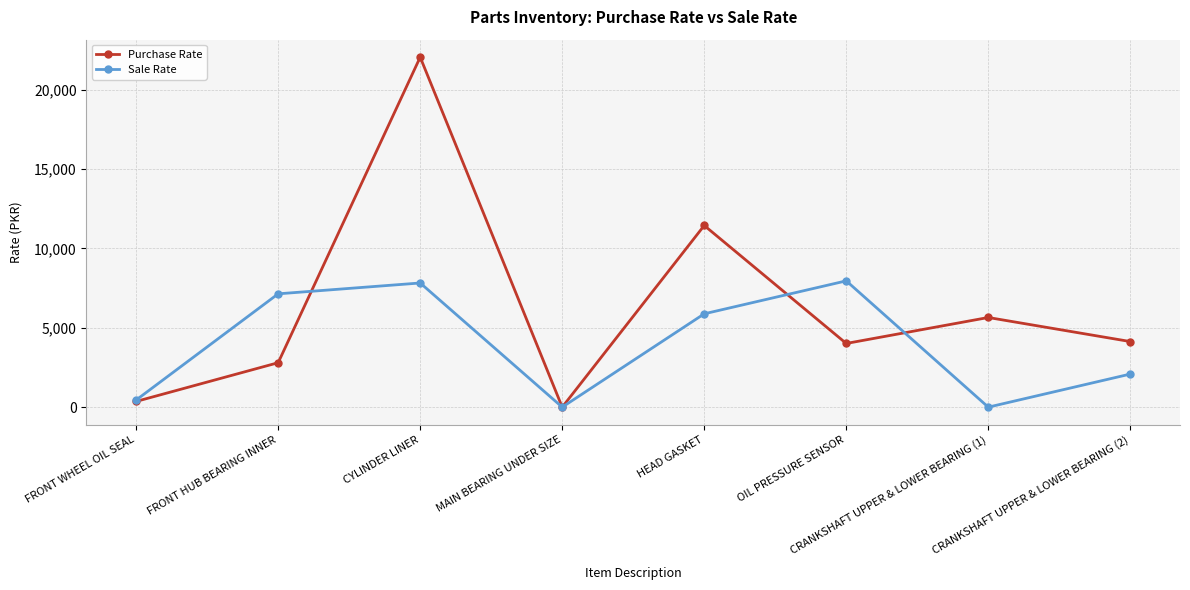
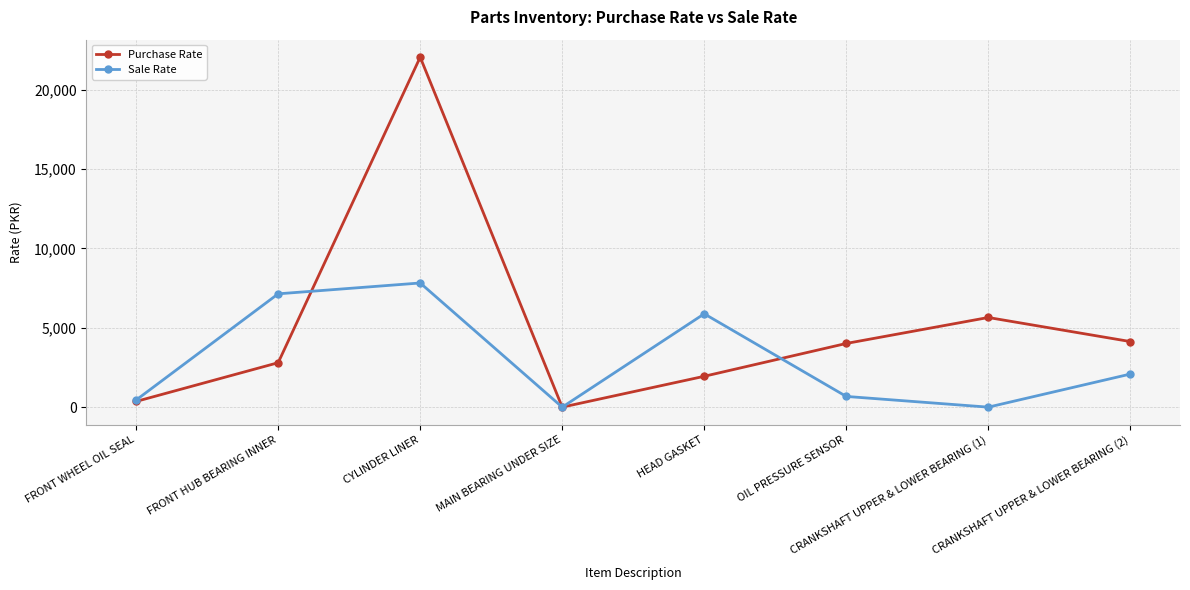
Purchase Rate, HEAD GASKET: 11,400 -> 1,900
Sale Rate, OIL PRESSURE SENSOR: 8,000 -> 700
